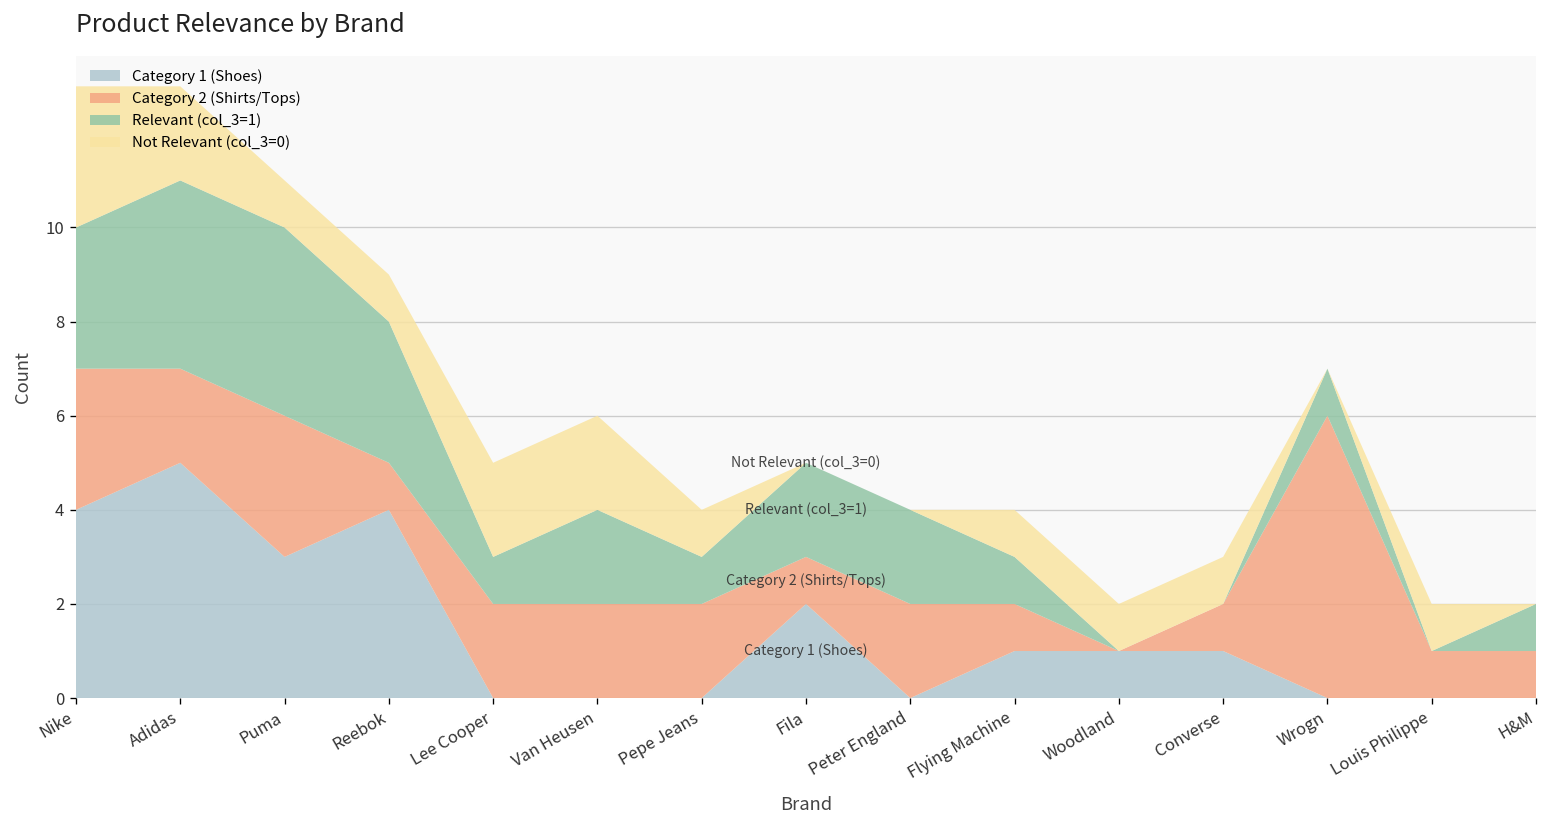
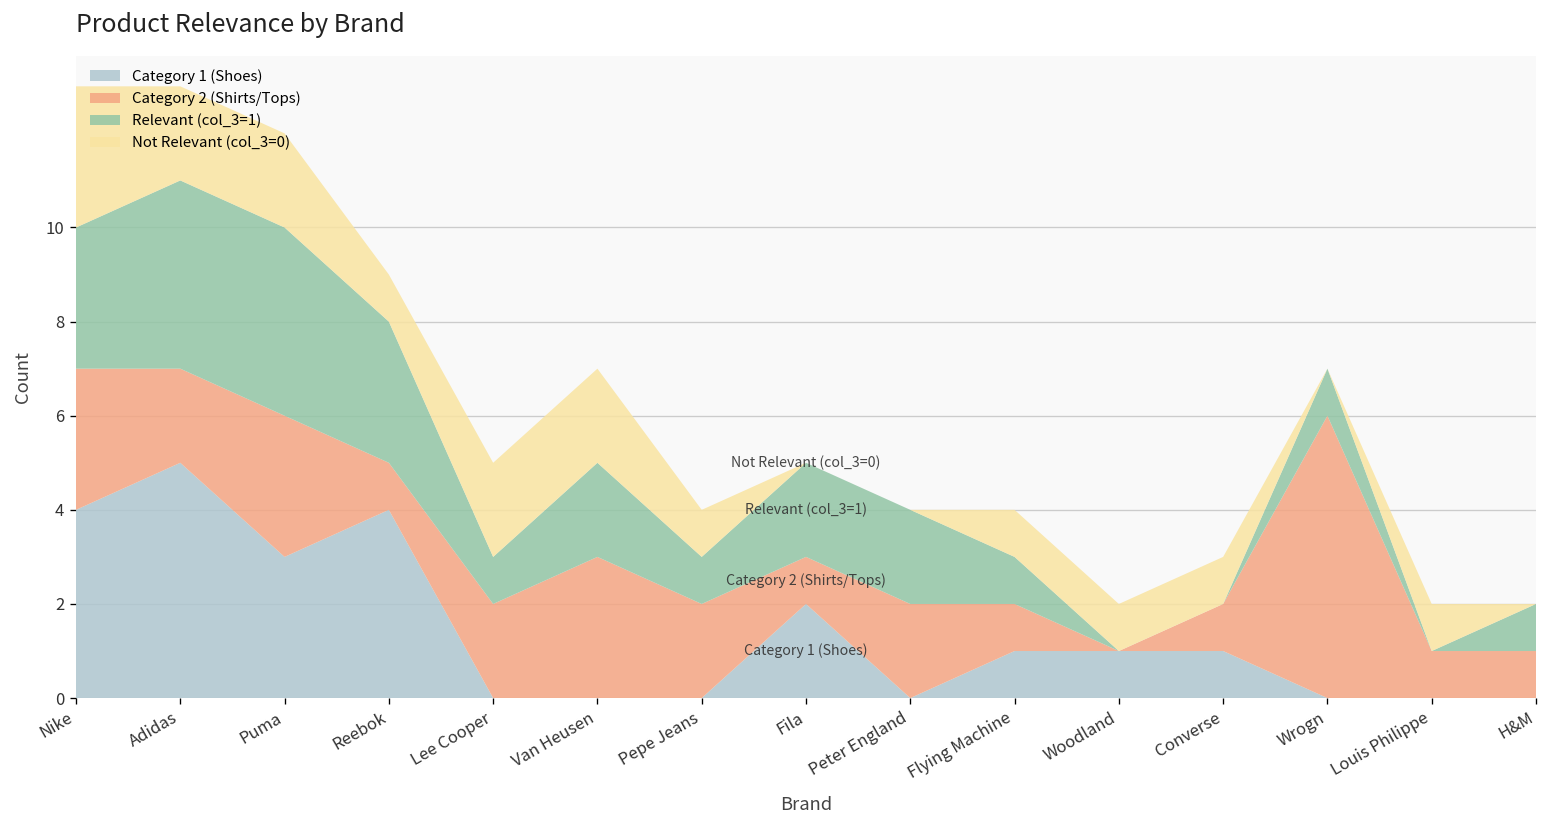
Not Relevant (col_3=0), Puma: 1 -> 2
Category 2 (Shirts/Tops), Van Heusen: 2 -> 3
